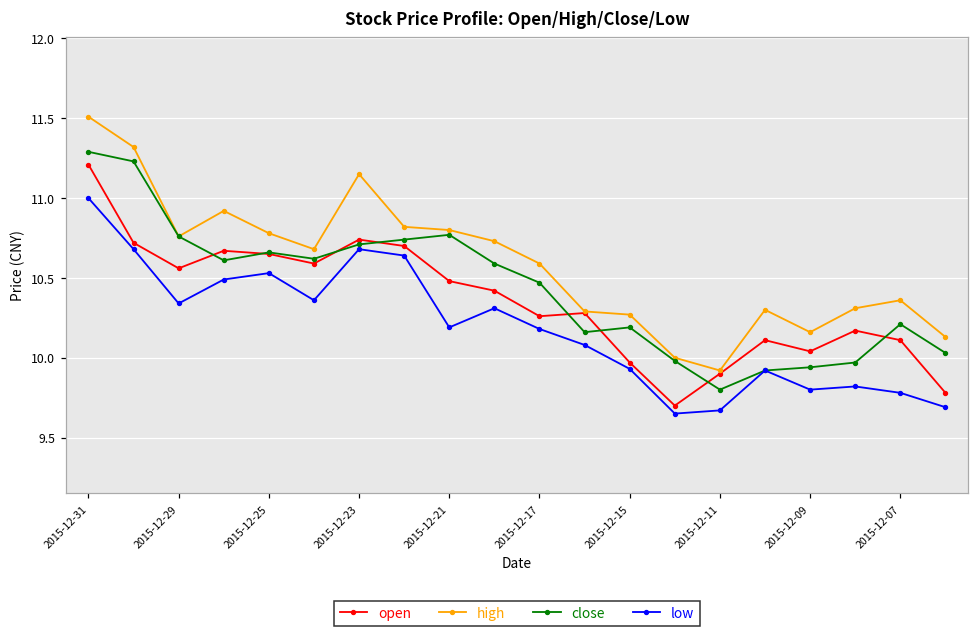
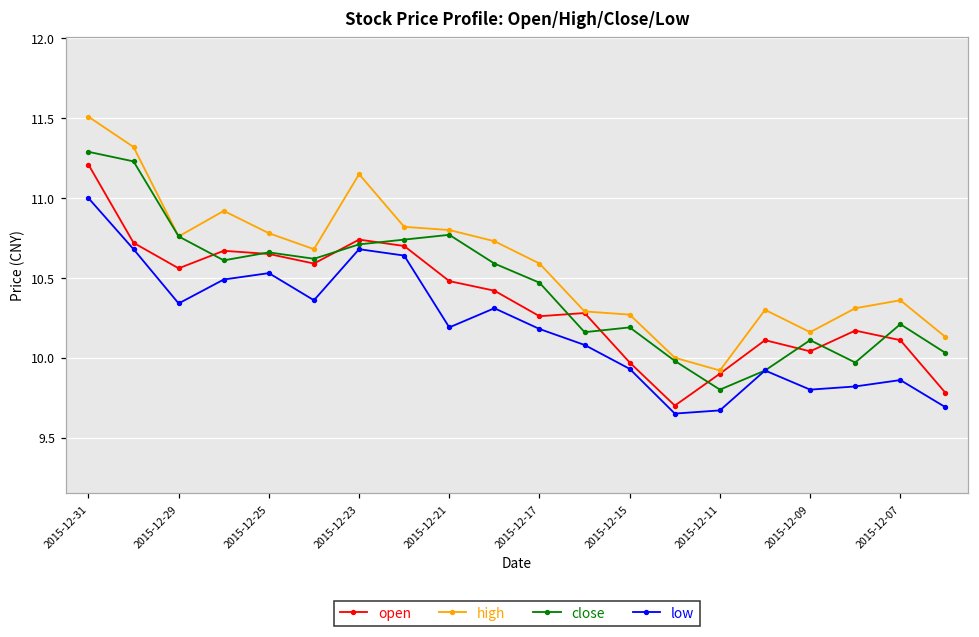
close, 2015-12-09: 9.94 -> 10.11
low, 2015-12-07: 9.78 -> 9.86
